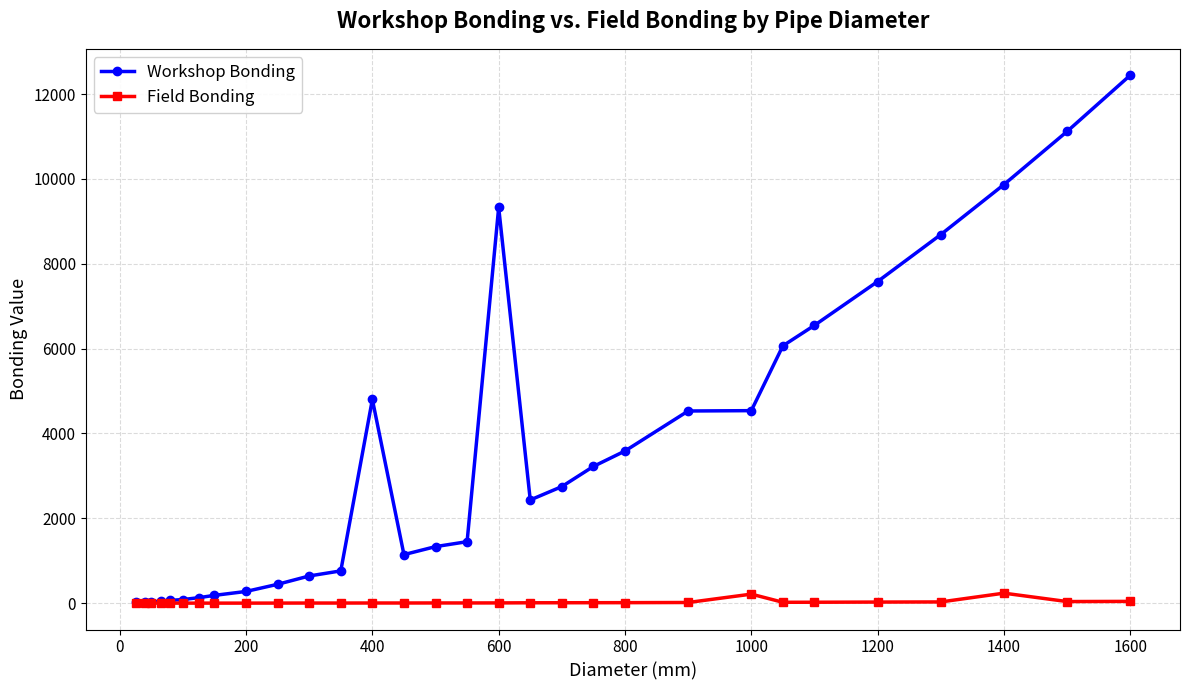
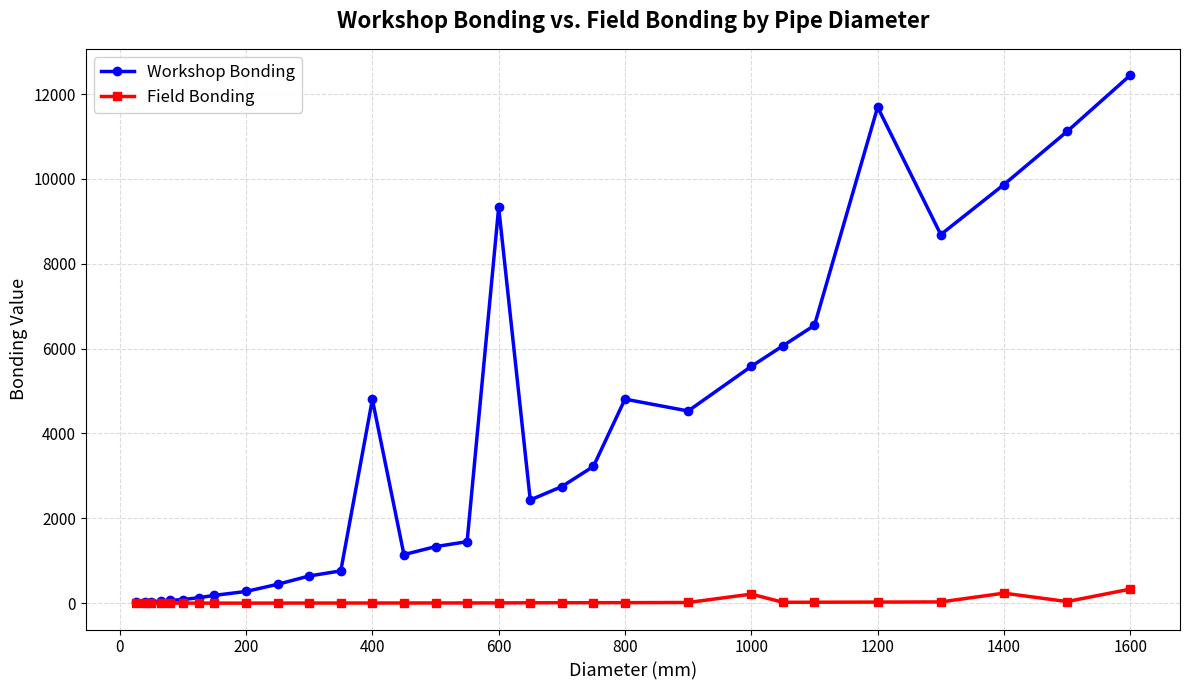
Workshop Bonding, 800: 3600 -> 4800
Workshop Bonding, 1000: 4500 -> 5600
Workshop Bonding, 1200: 7600 -> 11700
Field Bonding, 1600: 0 -> 300
